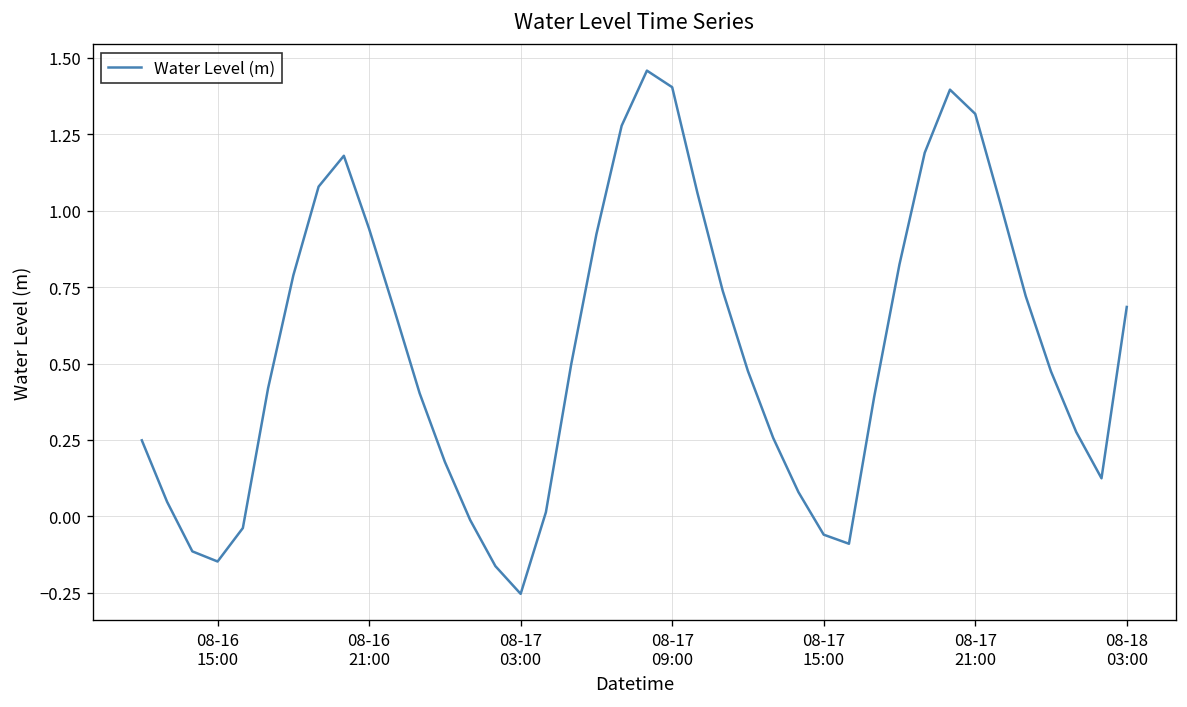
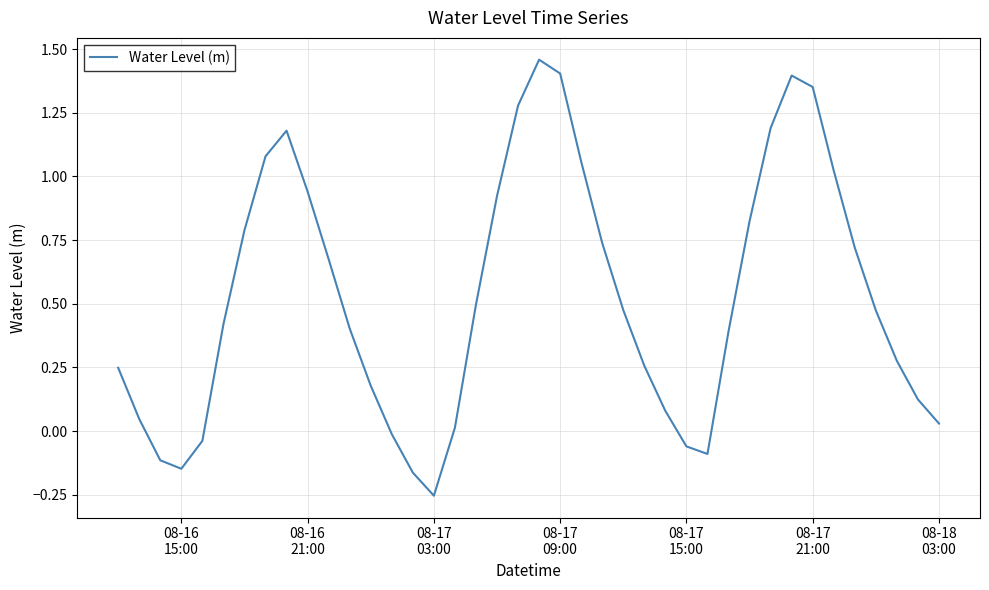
08-17 21:00: 1.32 -> 1.35
08-18 03:00: 0.68 -> 0.03
